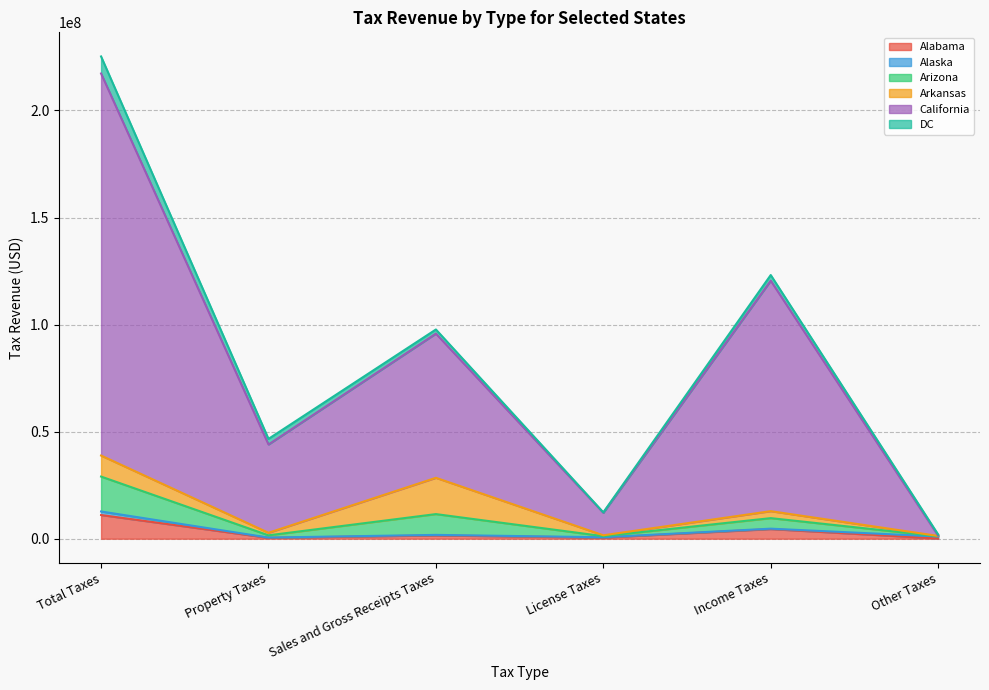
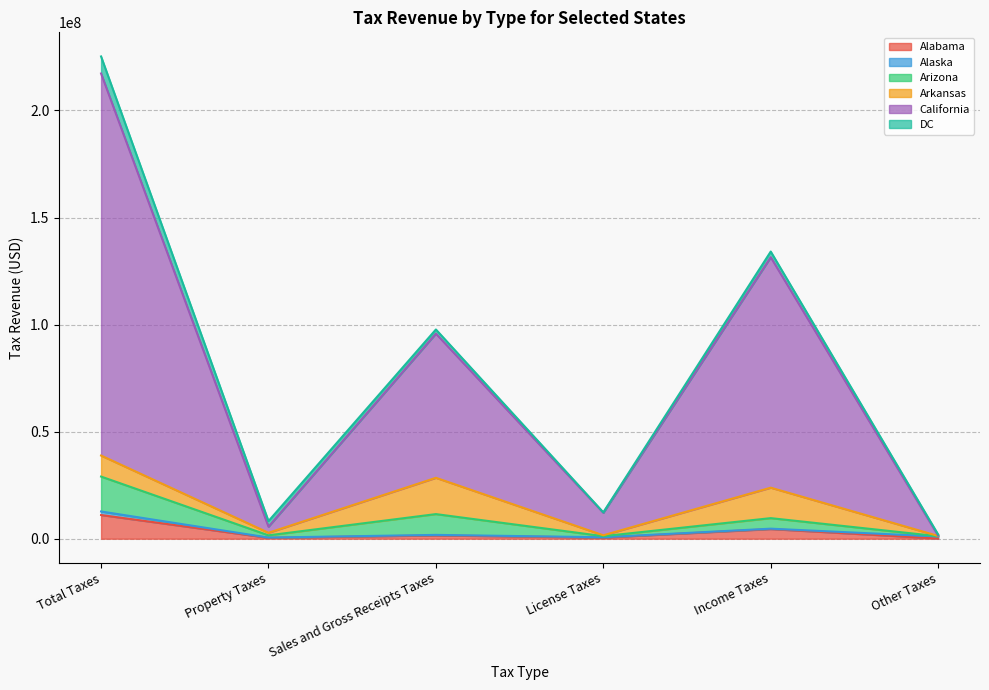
California, Property Taxes: 41000000 -> 3000000
Arkansas, Income Taxes: 3000000 -> 14000000
